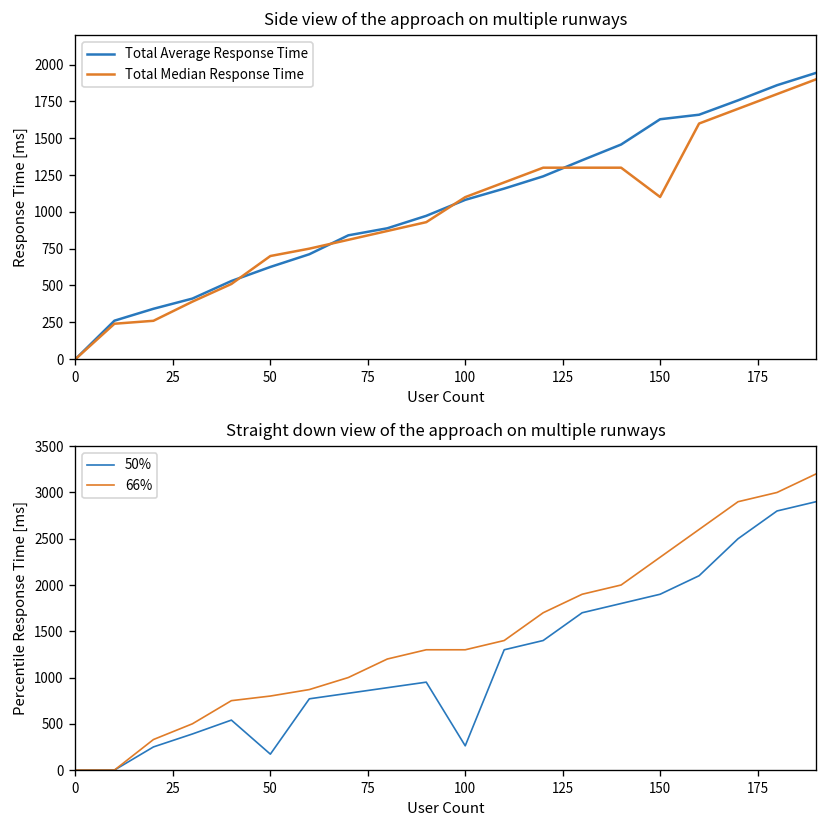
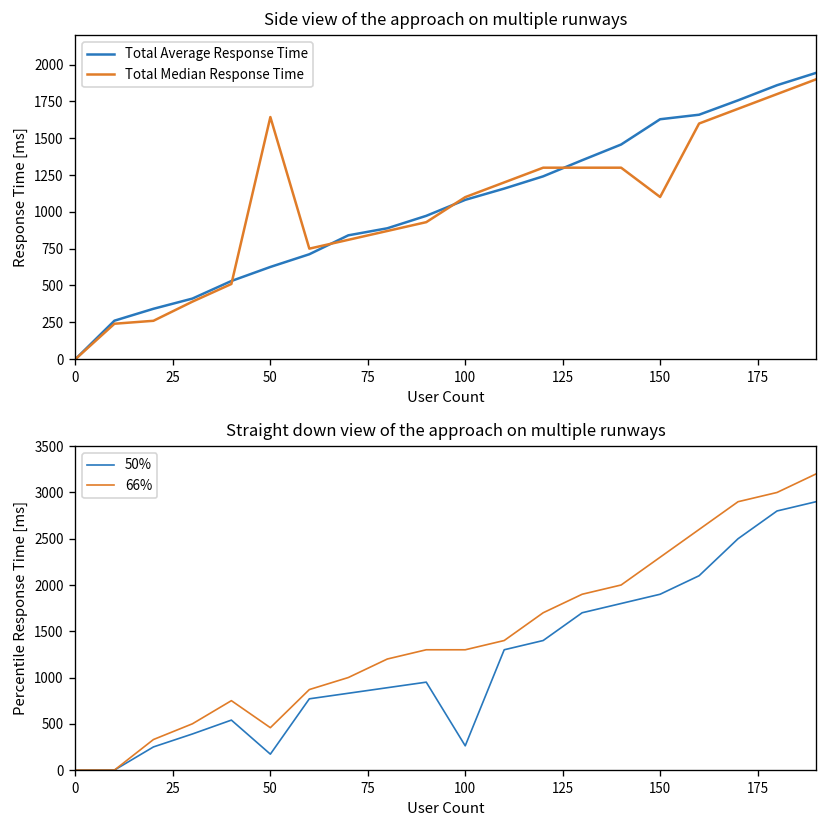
Side view of the approach on multiple runways, Total Median Response Time, 50: 700 -> 1640
Straight down view of the approach on multiple runways, 66%, 50: 800 -> 500
